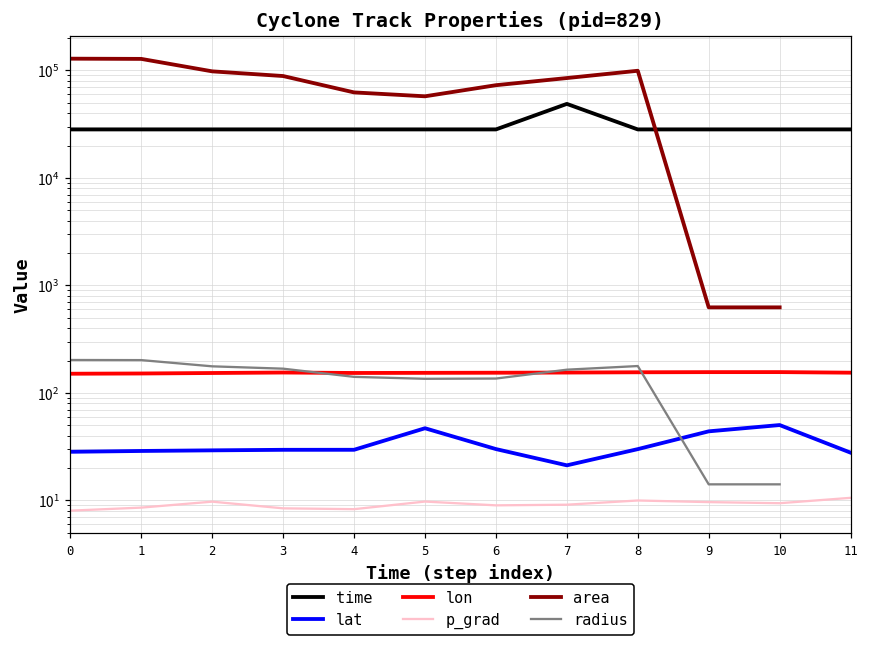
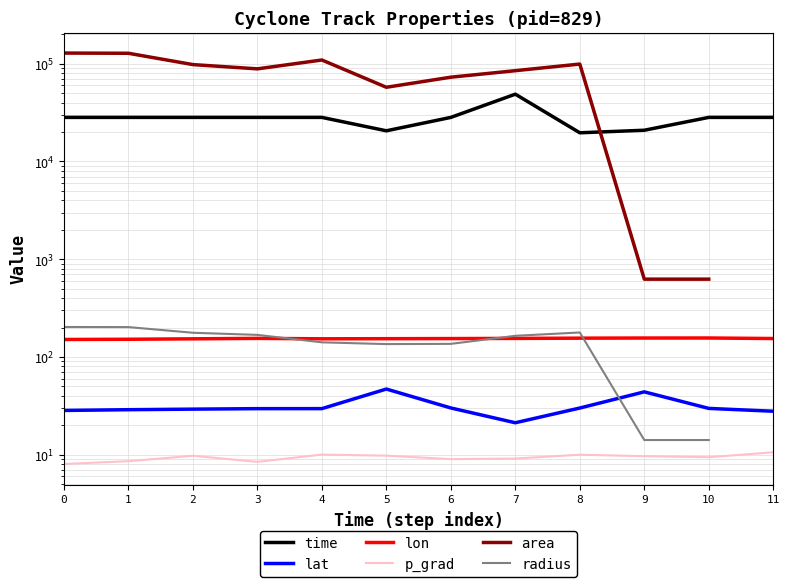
p_grad, 4: 8 -> 10
area, 4: 60000 -> 110000
time, 5: 28000 -> 21000
time, 8: 28000 -> 20000
time, 9: 28000 -> 21000
lat, 10: 50 -> 30
